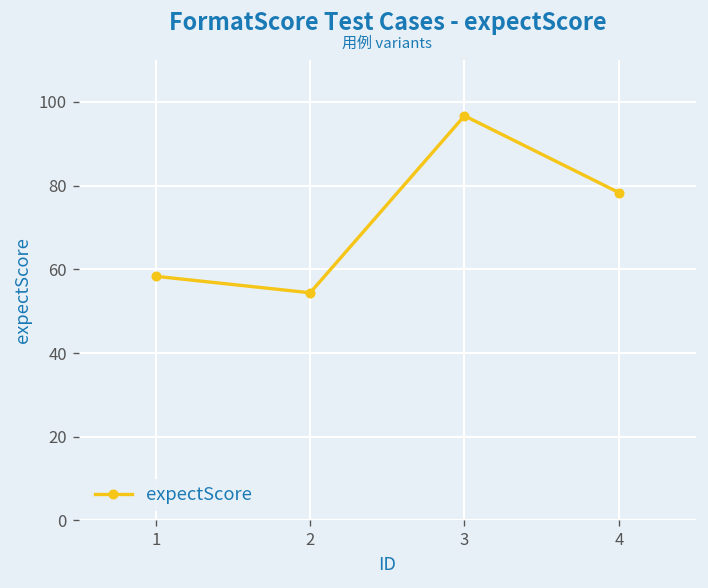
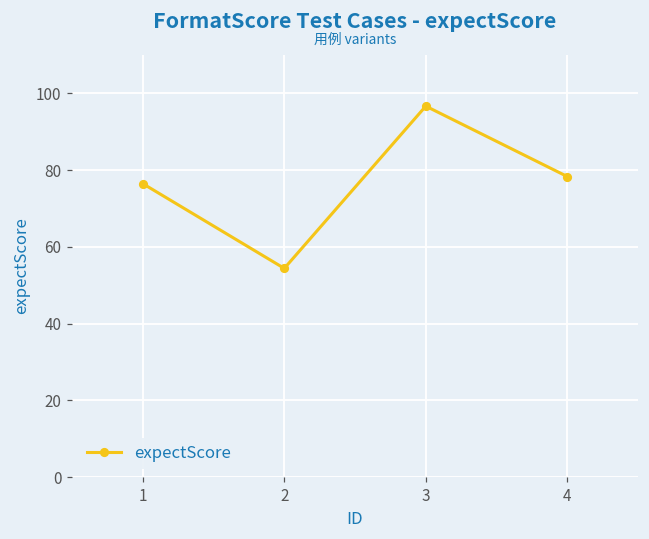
1: 58 -> 76
